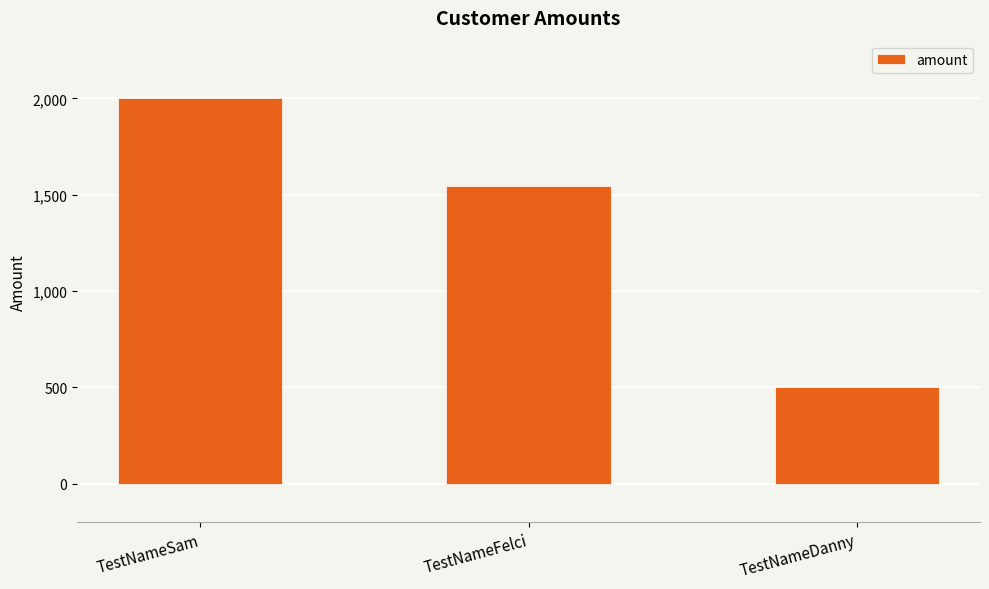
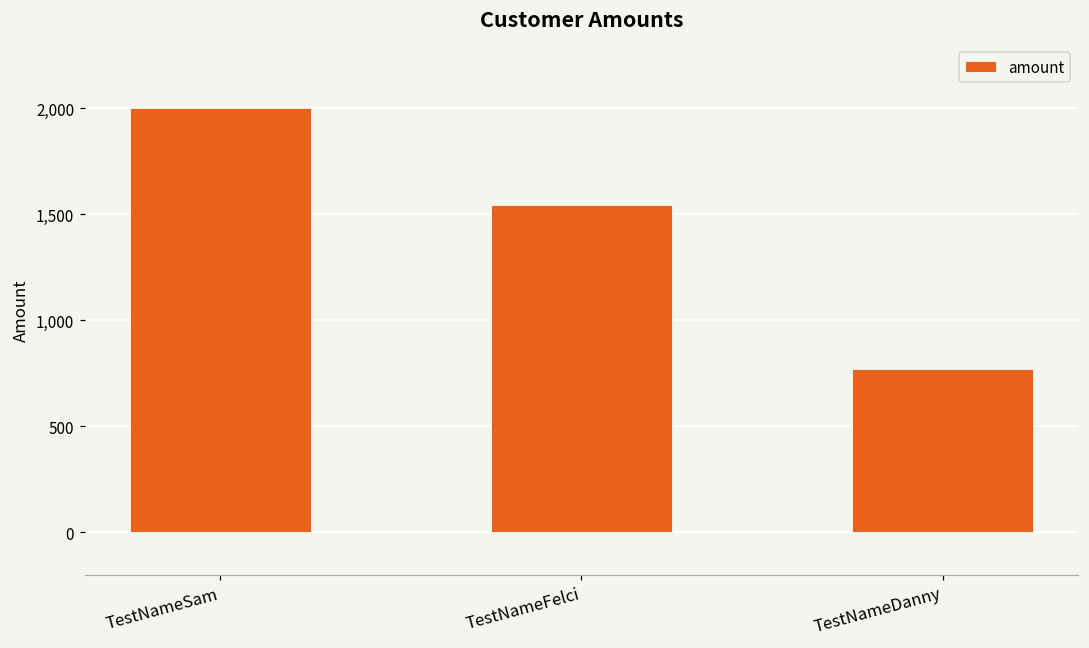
TestNameDanny: 500 -> 770
